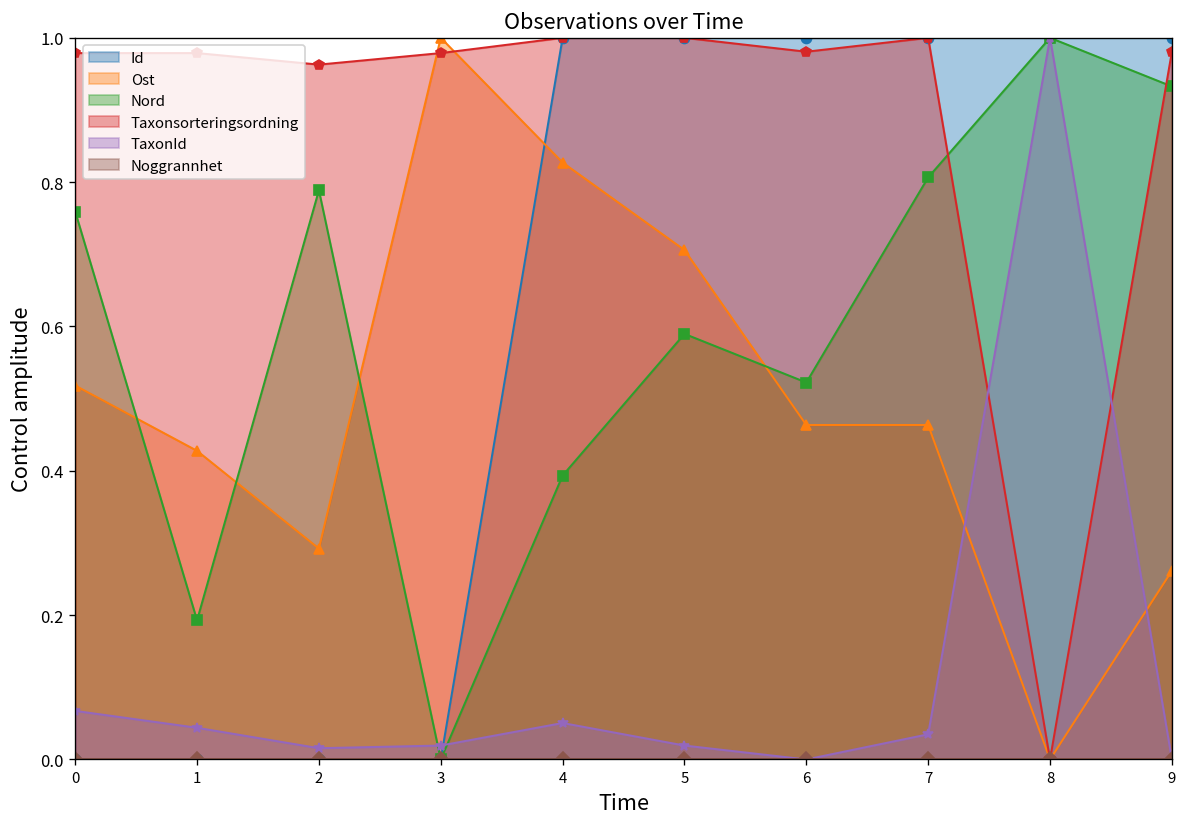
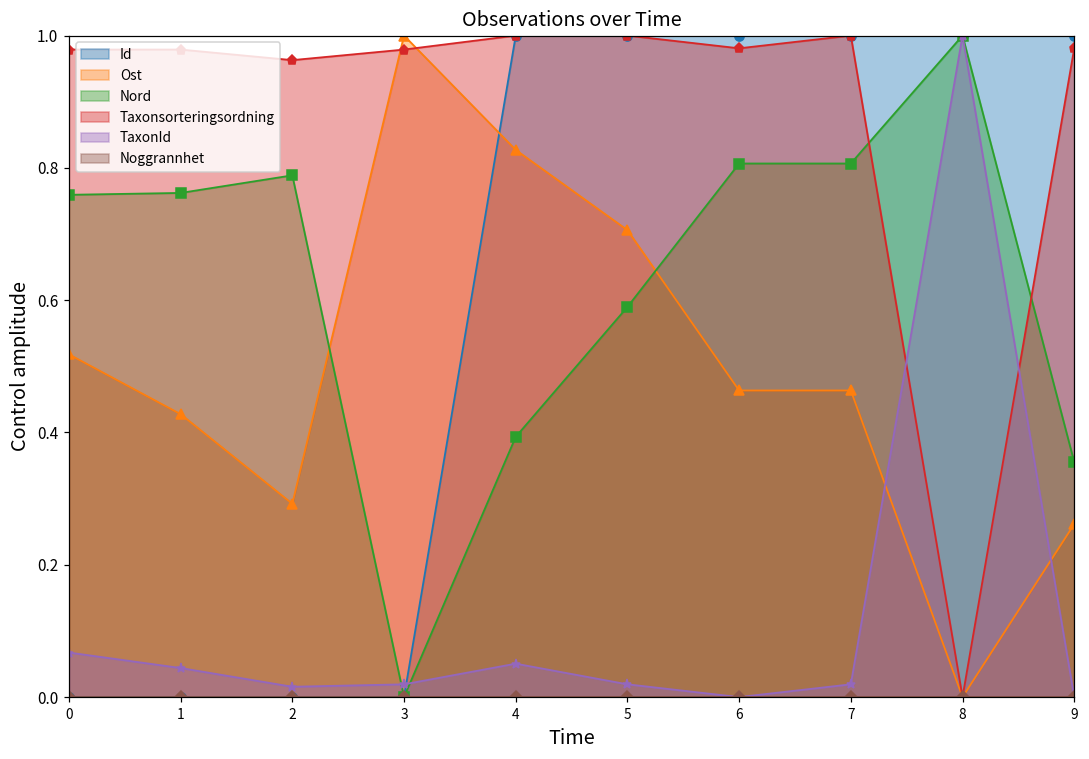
Nord, 1: 0.19 -> 0.76
Nord, 6: 0.52 -> 0.81
TaxonId, 7: 0.03 -> 0.02
Nord, 9: 0.93 -> 0.36
